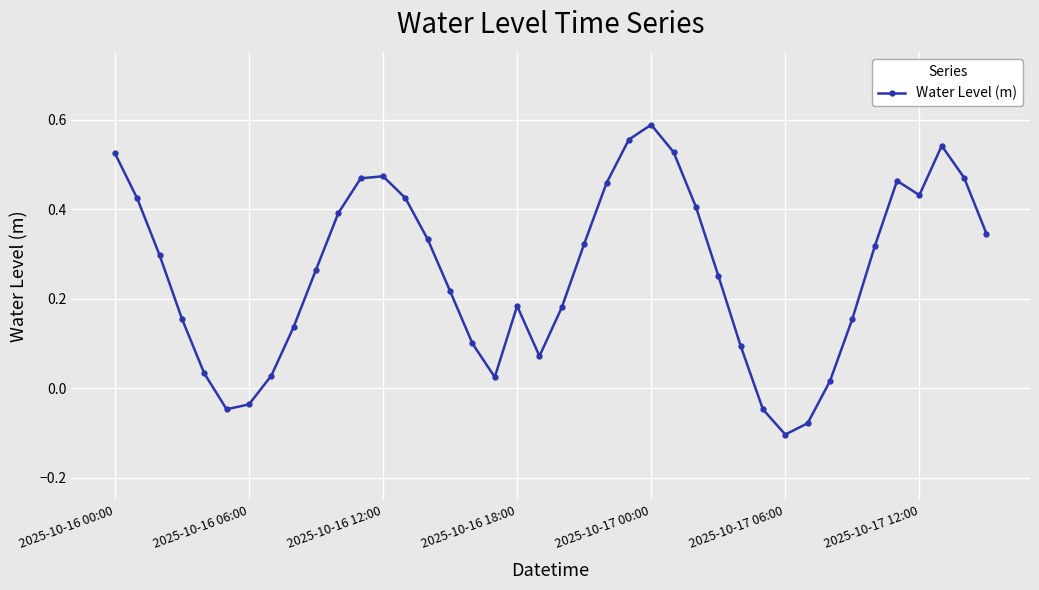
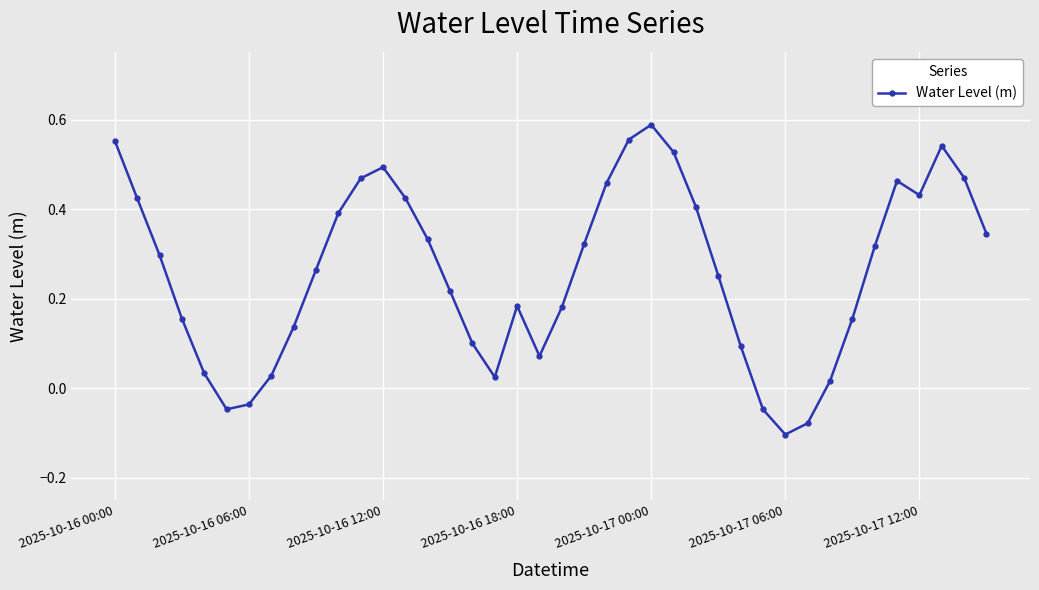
2025-10-16 00:00: 0.52 -> 0.55
2025-10-16 12:00: 0.47 -> 0.49
